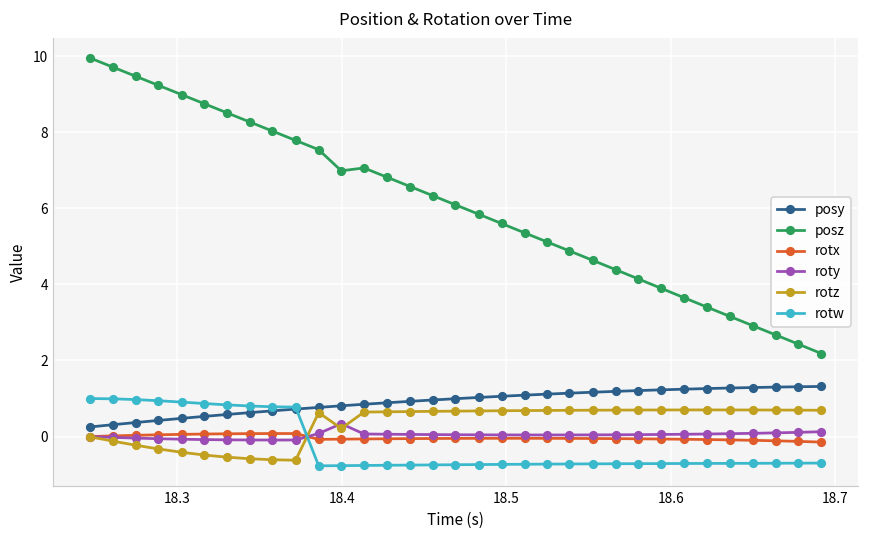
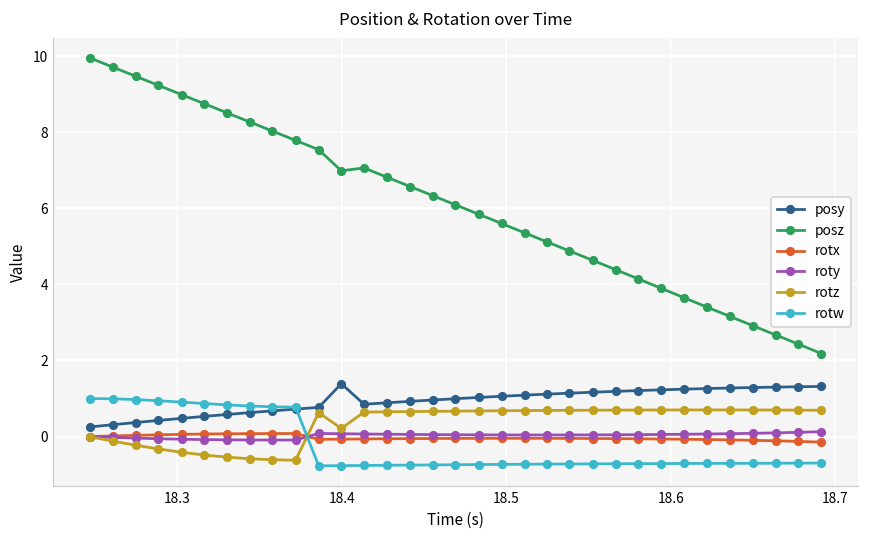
posy, 18.4: 0.8 -> 1.4
roty, 18.4: 0.3 -> 0.1
